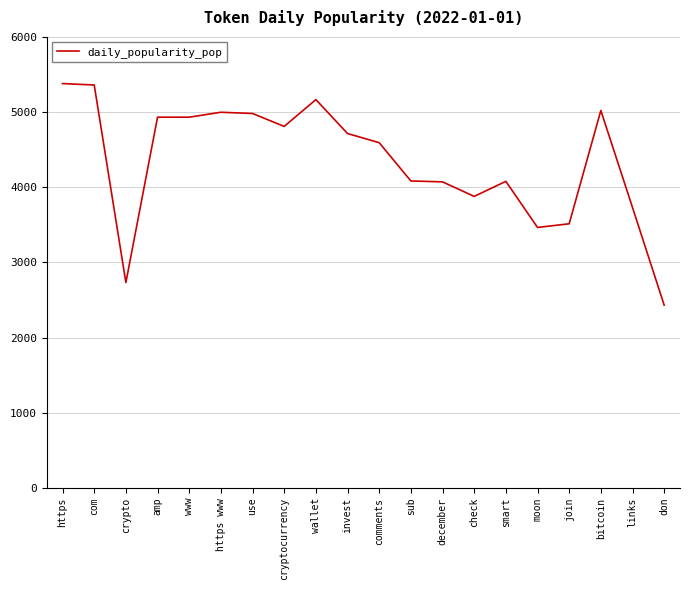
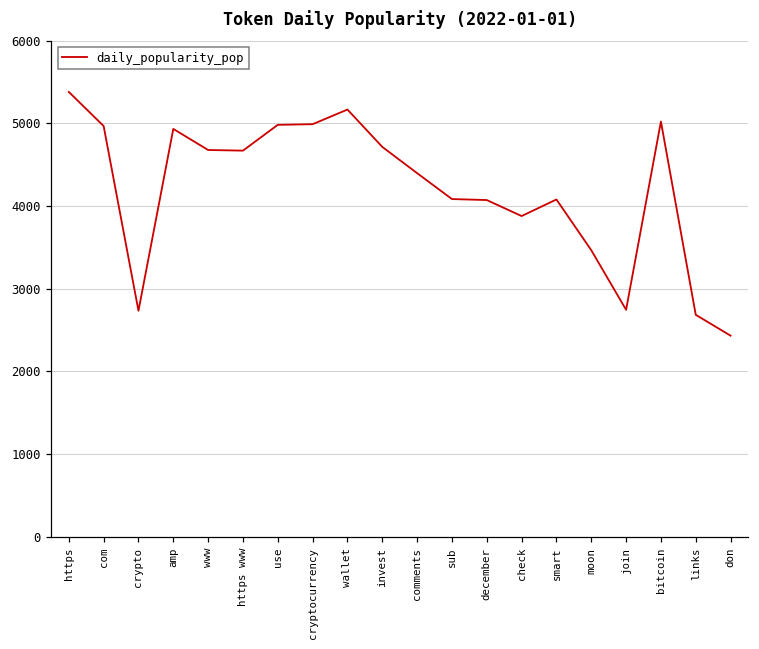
com: 5400 -> 5000
www: 4900 -> 4700
https www: 5000 -> 4700
cryptocurrency: 4800 -> 5000
comments: 4600 -> 4400
join: 3500 -> 2700
links: 3700 -> 2700
